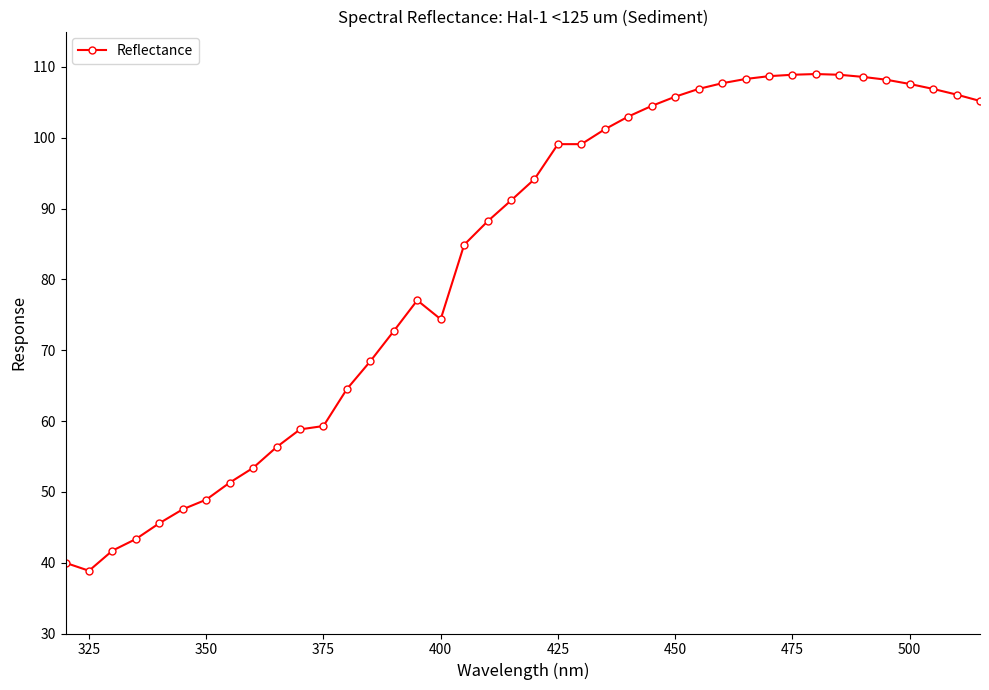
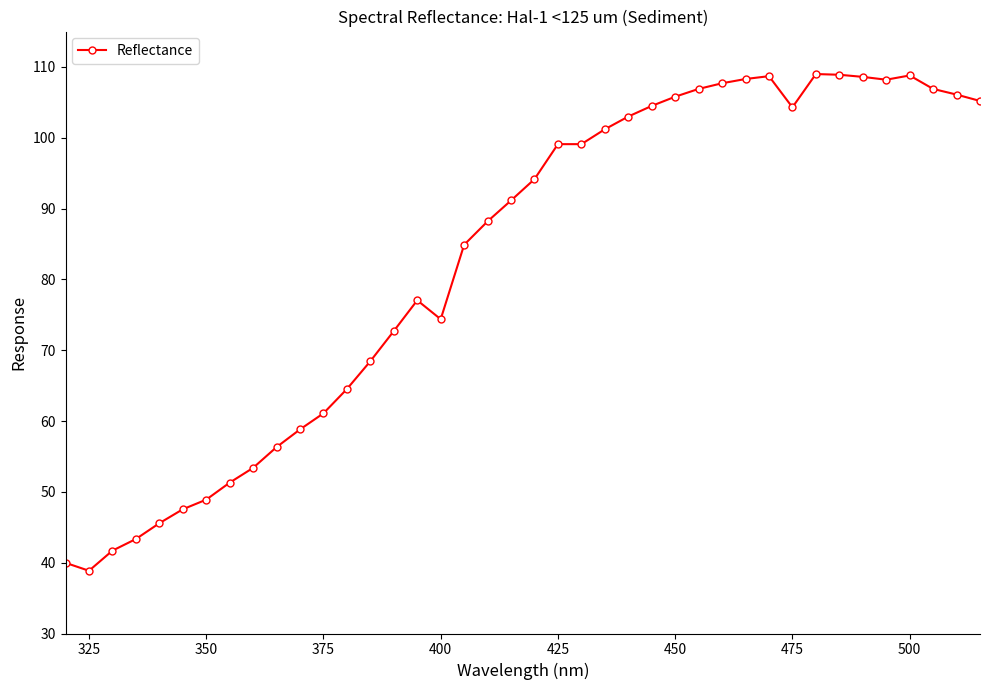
375: 59 -> 61
475: 109 -> 104
500: 108 -> 109
